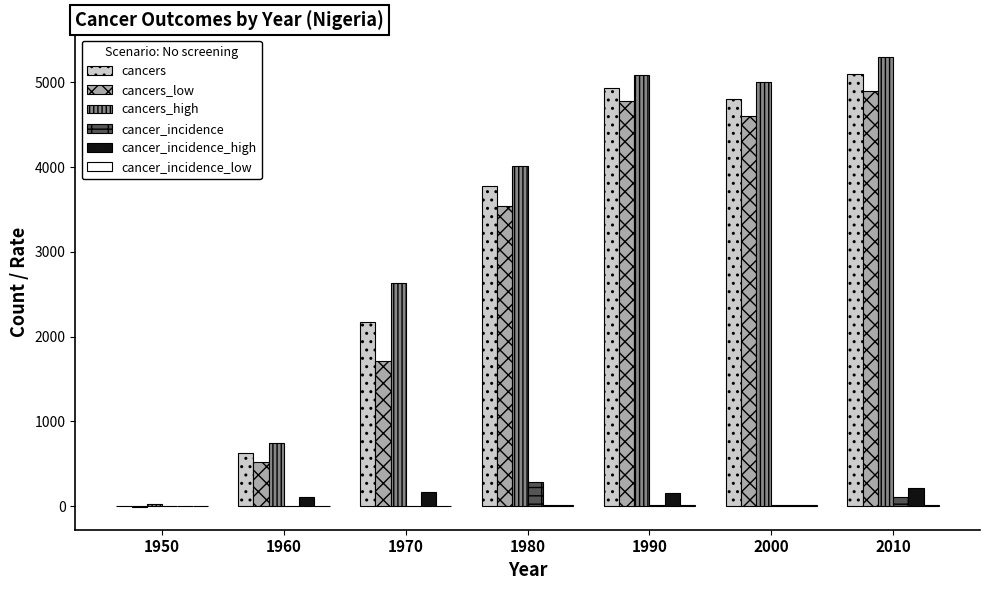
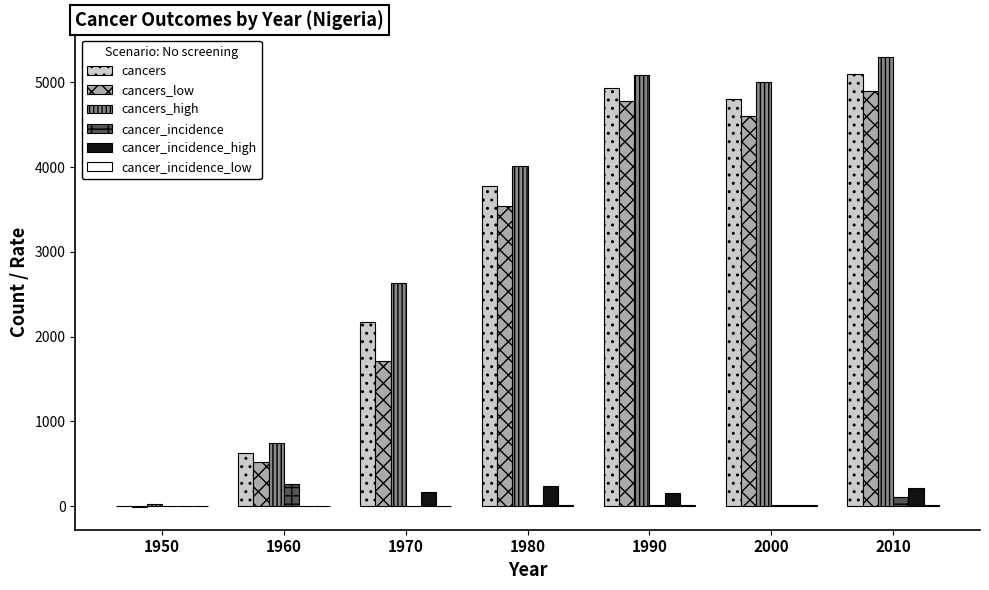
cancer_incidence, 1960: 0 -> 300
cancer_incidence_high, 1960: 100 -> 0
cancer_incidence, 1980: 300 -> 0
cancer_incidence_high, 1980: 0 -> 200
